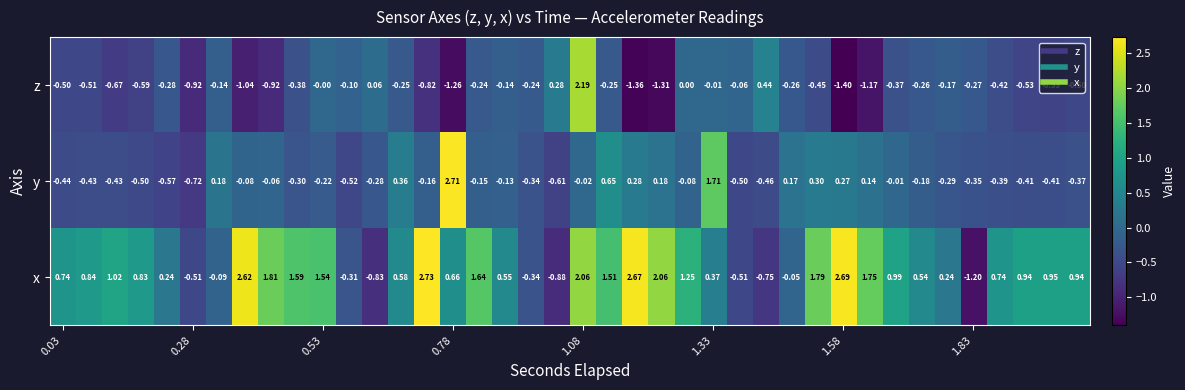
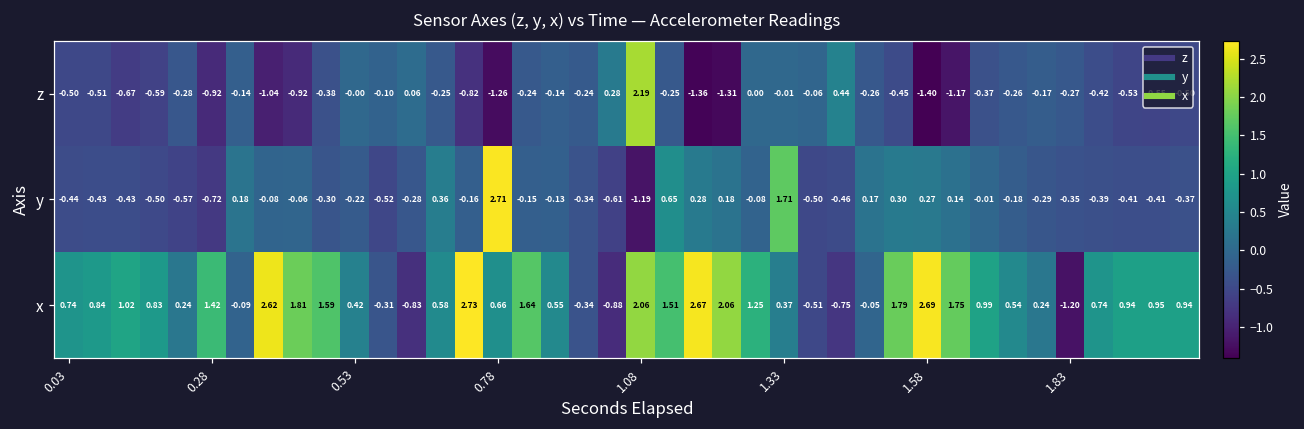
y, 1.08: -0.02 -> -1.19
x, 0.28: -0.51 -> 1.42
x, 0.53: 1.54 -> 0.42
